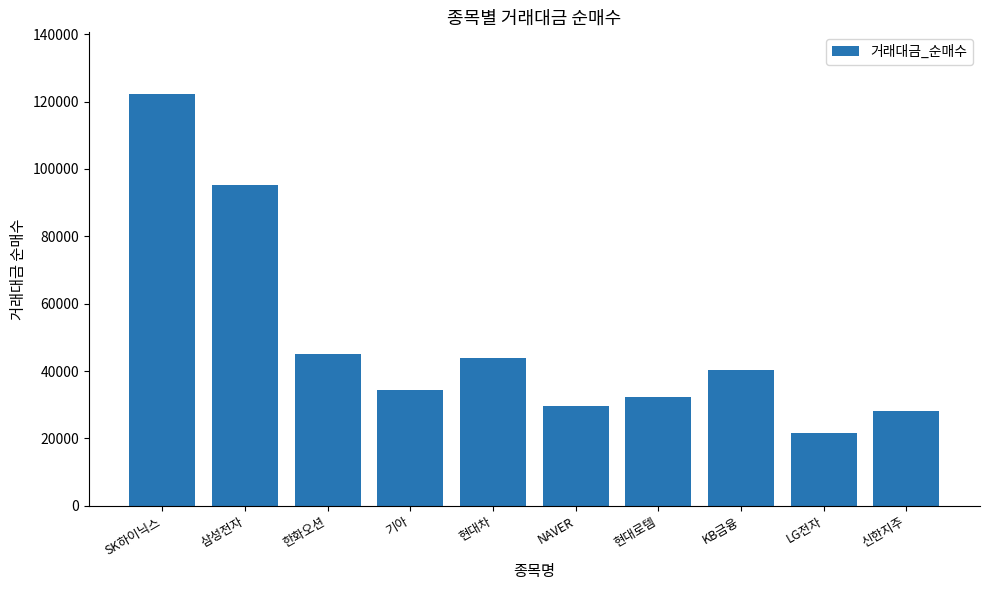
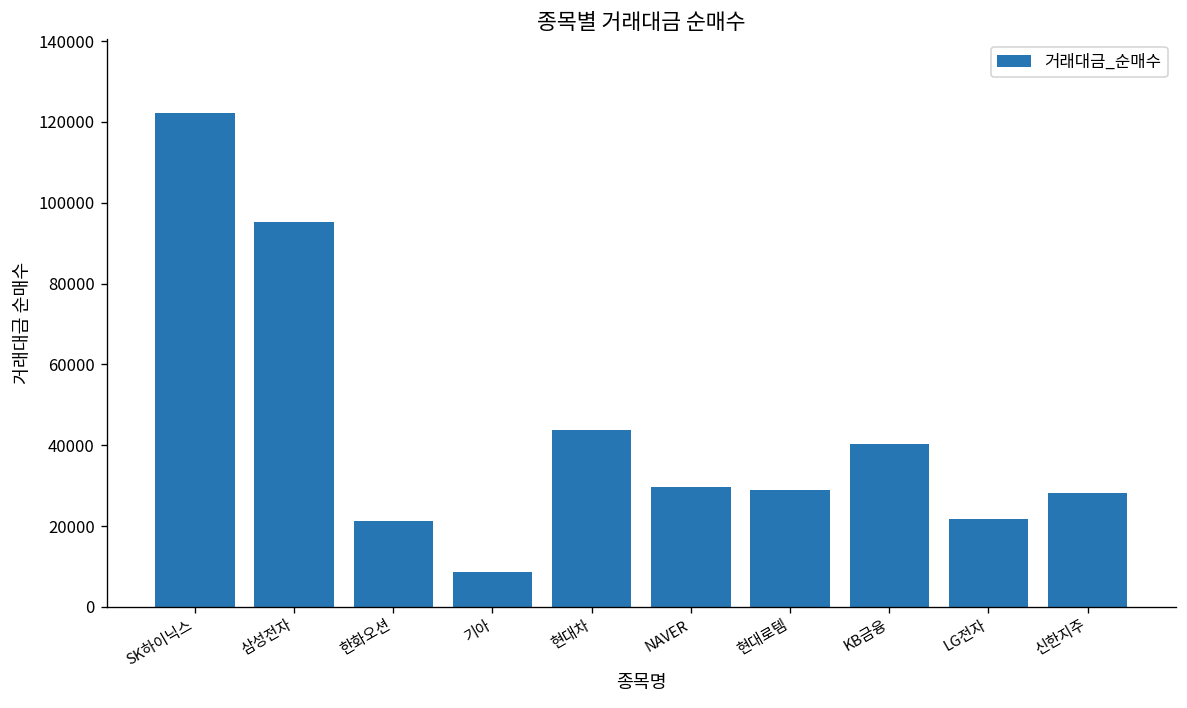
한화오션: 45000 -> 21000
기아: 34000 -> 9000
현대로템: 32000 -> 29000
